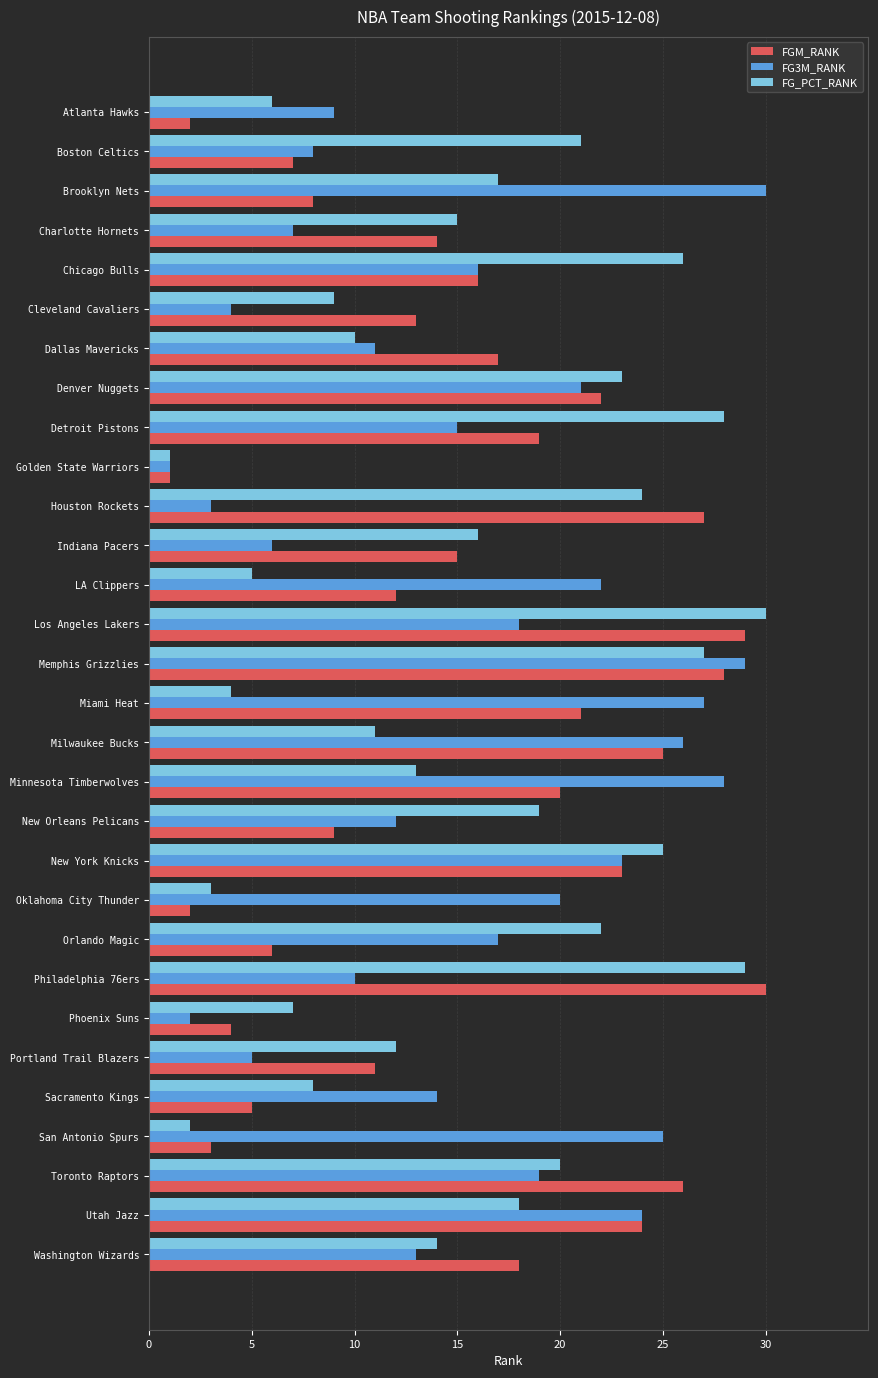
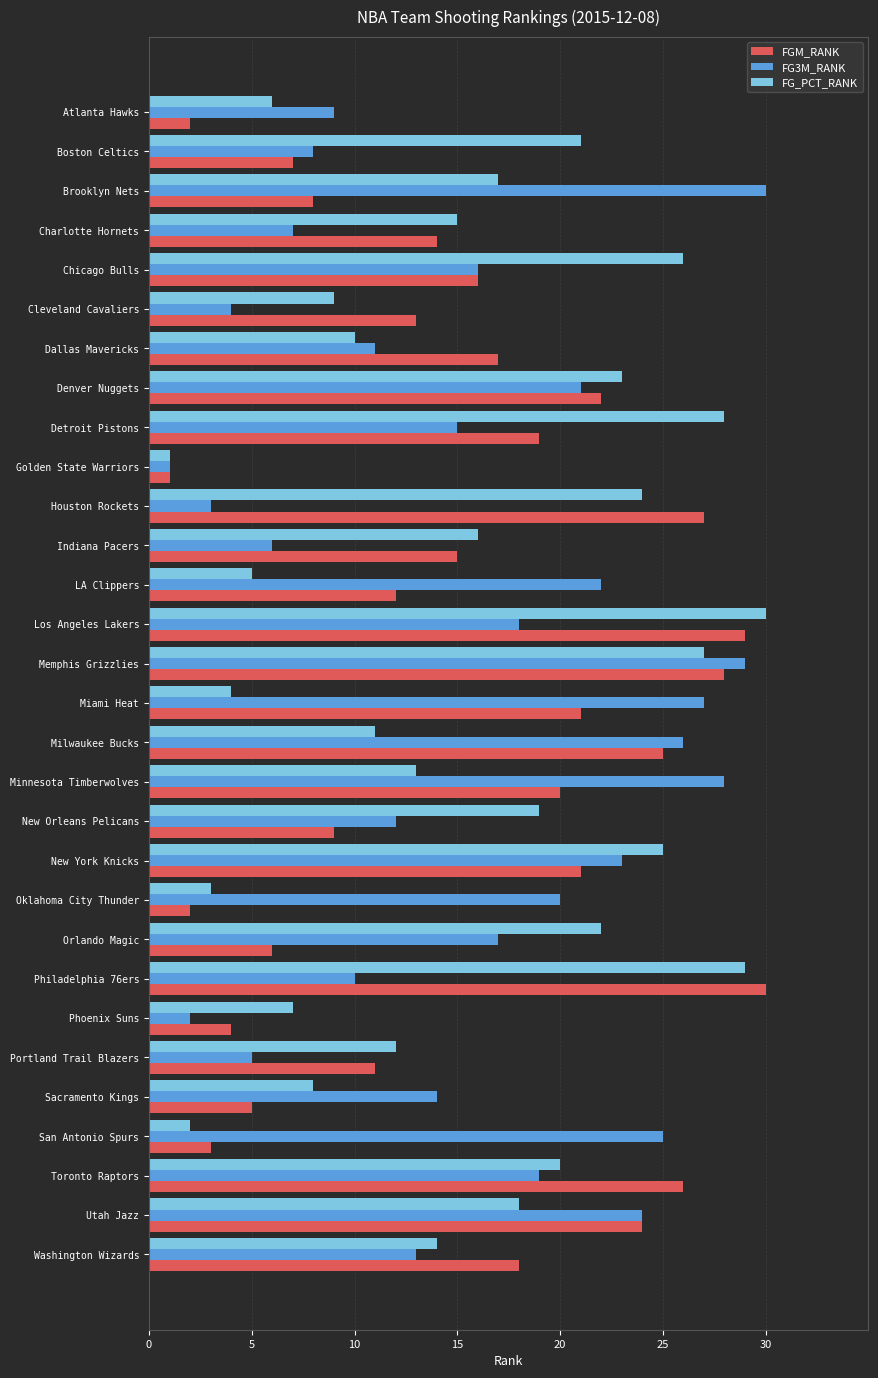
FGM_RANK, New York Knicks: 23 -> 21
